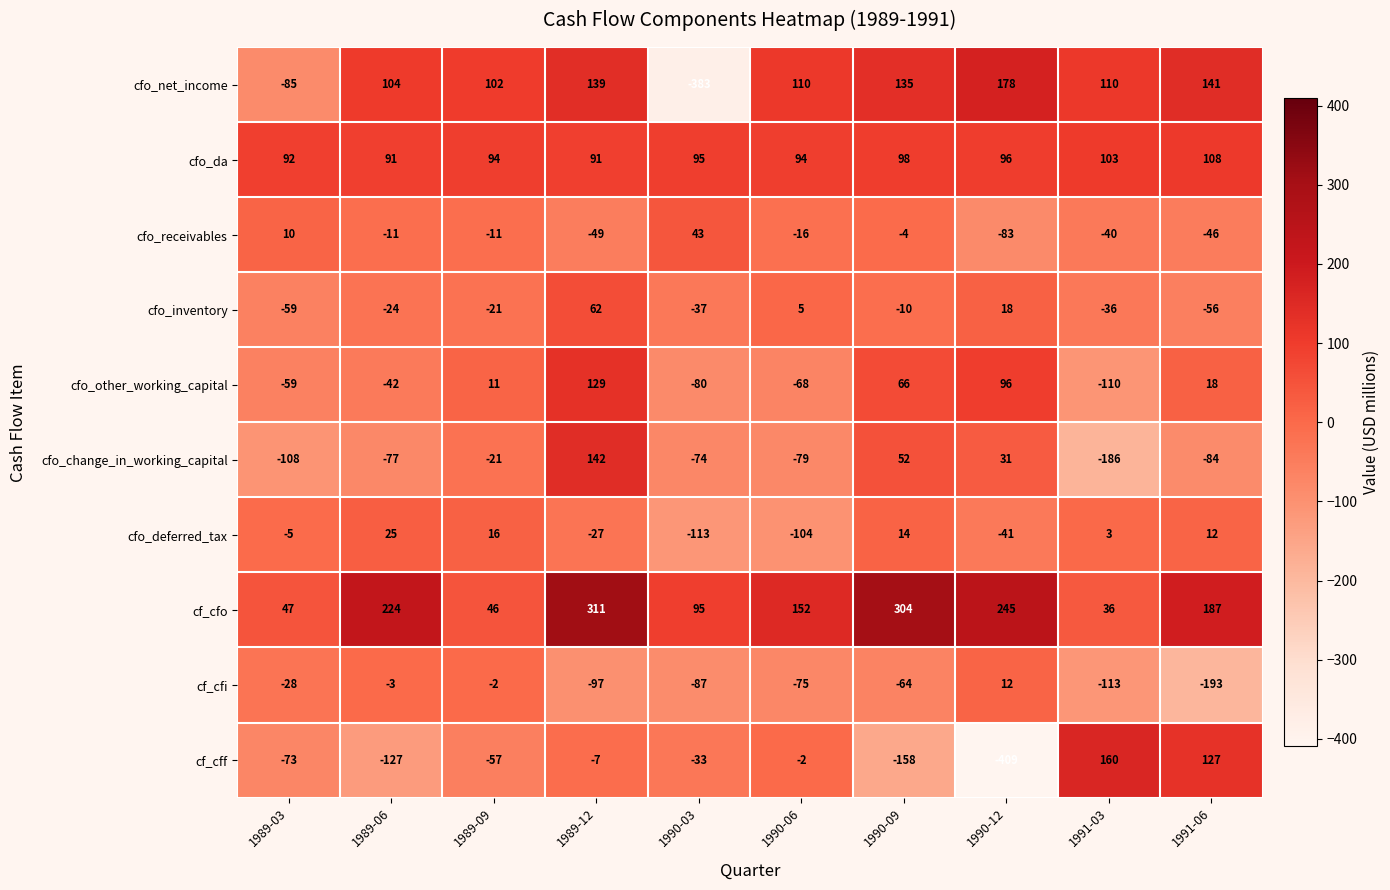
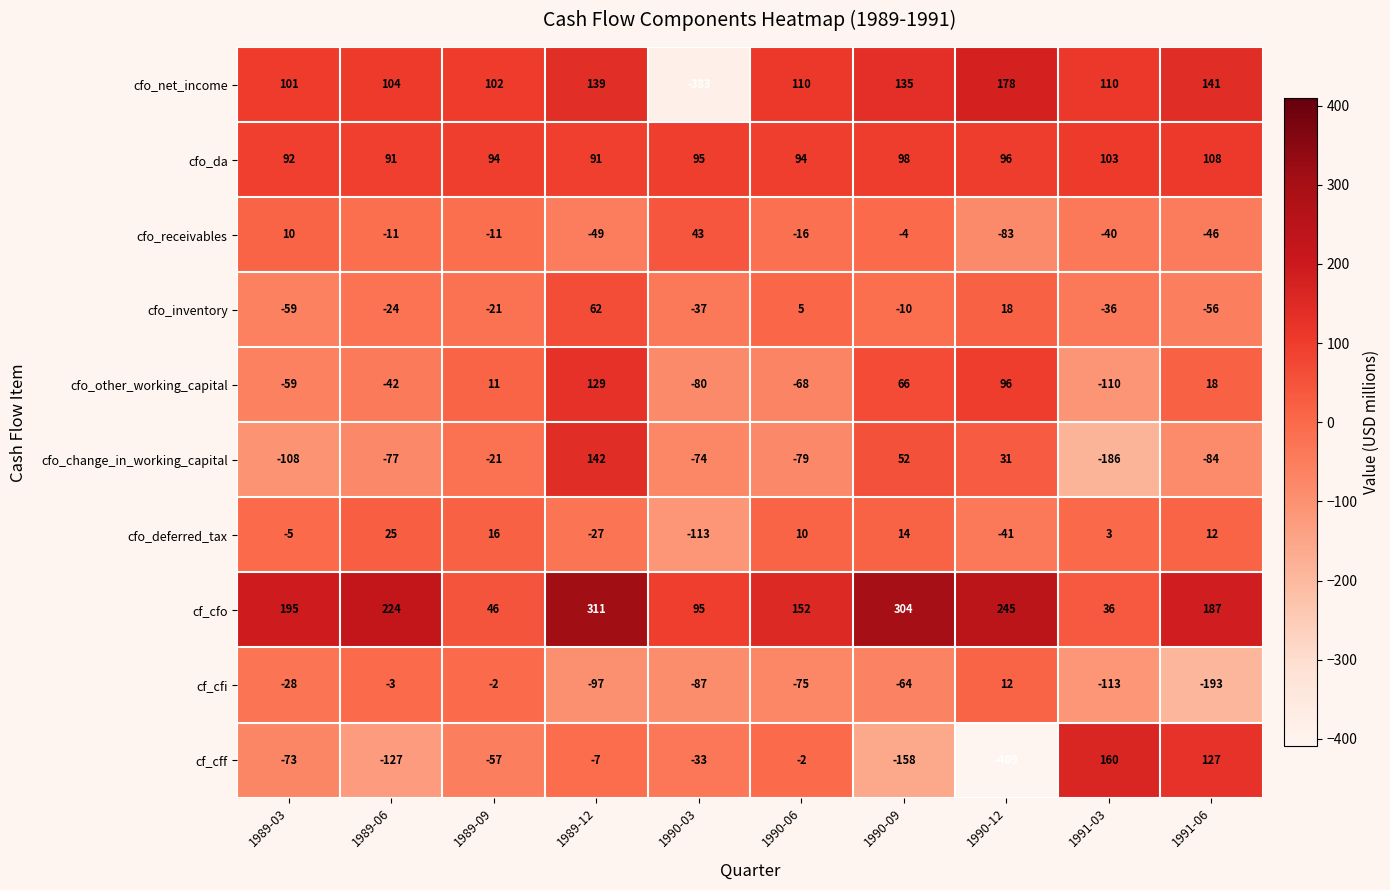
cfo_net_income, 1989-03: -85 -> 101
cfo_deferred_tax, 1990-06: -104 -> 10
cf_cfo, 1989-03: 47 -> 195
